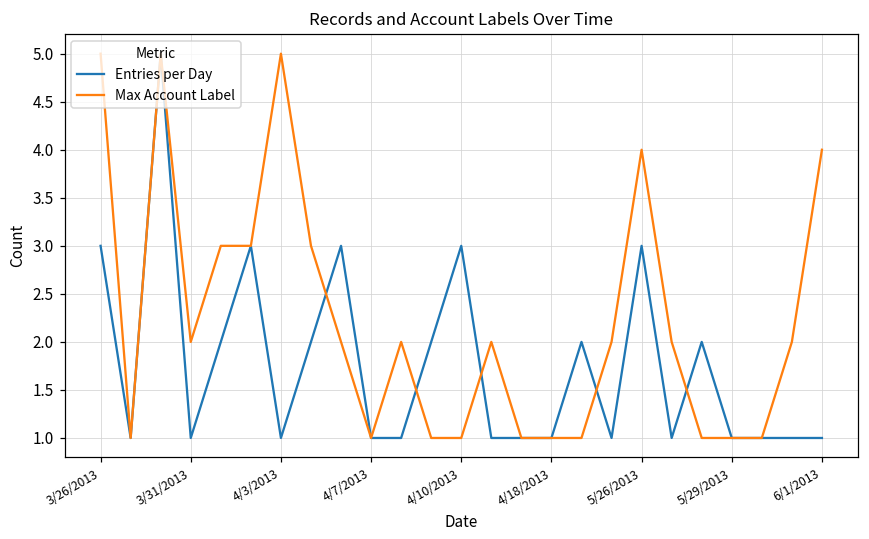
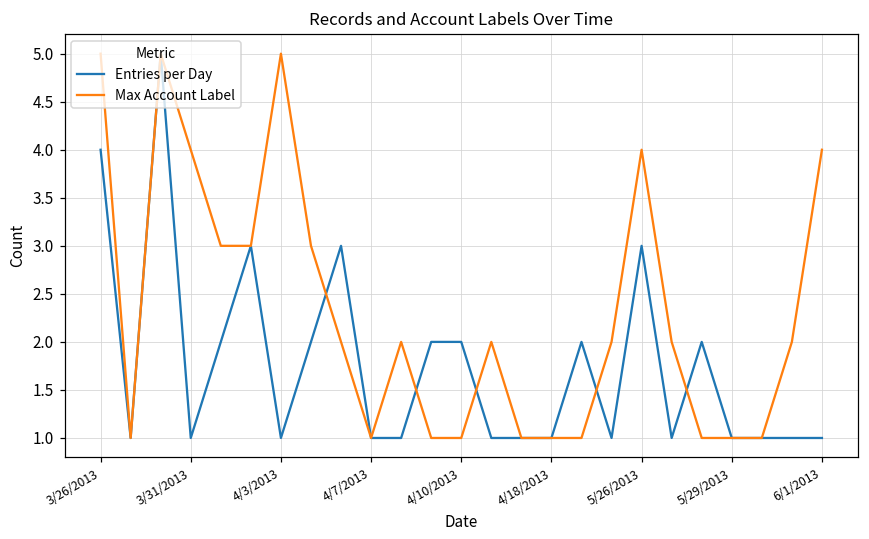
Entries per Day, 3/26/2013: 3 -> 4
Max Account Label, 3/31/2013: 2 -> 4
Entries per Day, 4/10/2013: 3 -> 2
